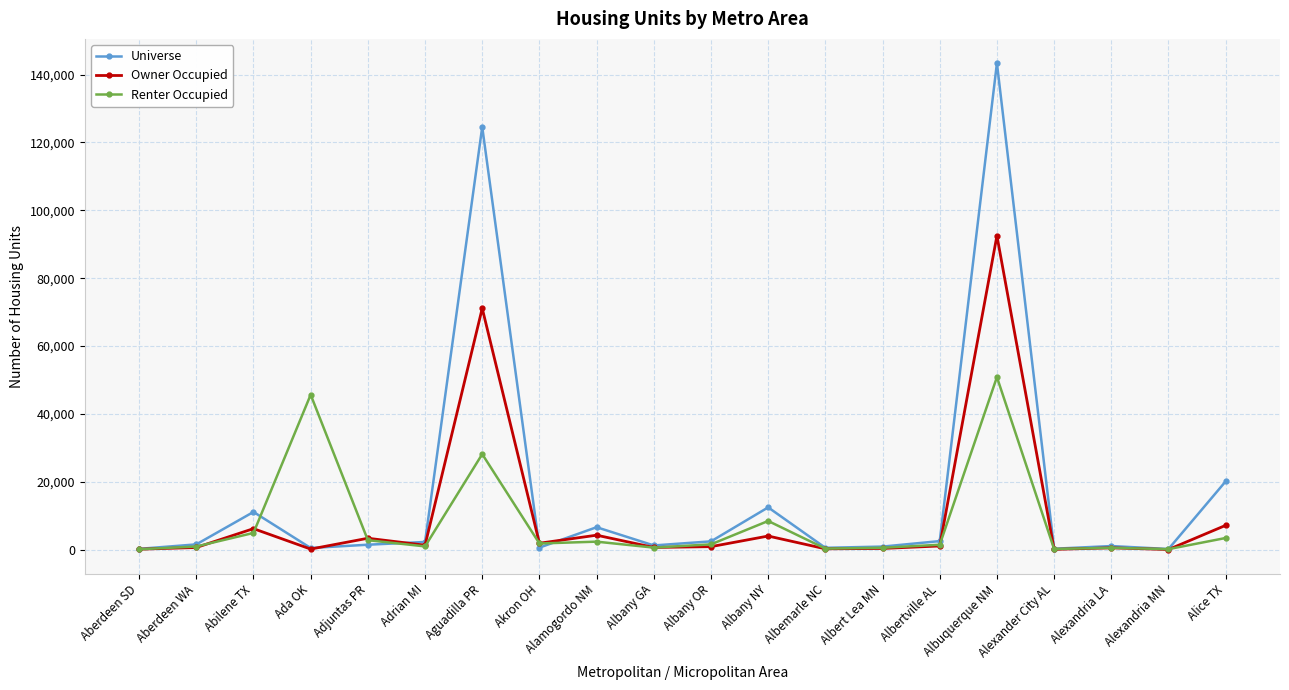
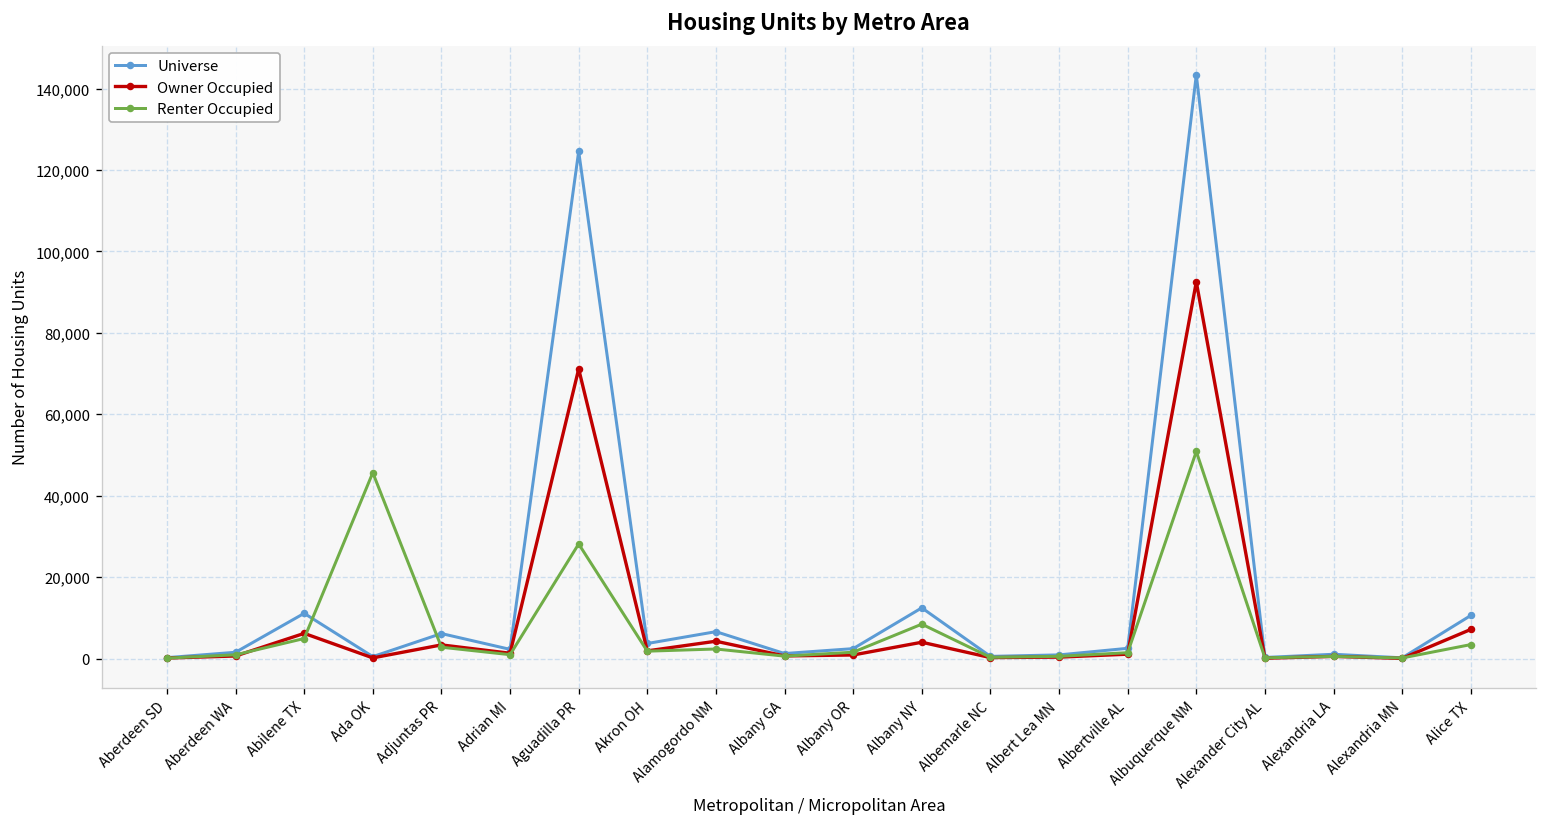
Universe, Adjuntas PR: 1,000 -> 6,000
Universe, Akron OH: 1,000 -> 4,000
Universe, Alice TX: 20,000 -> 11,000
